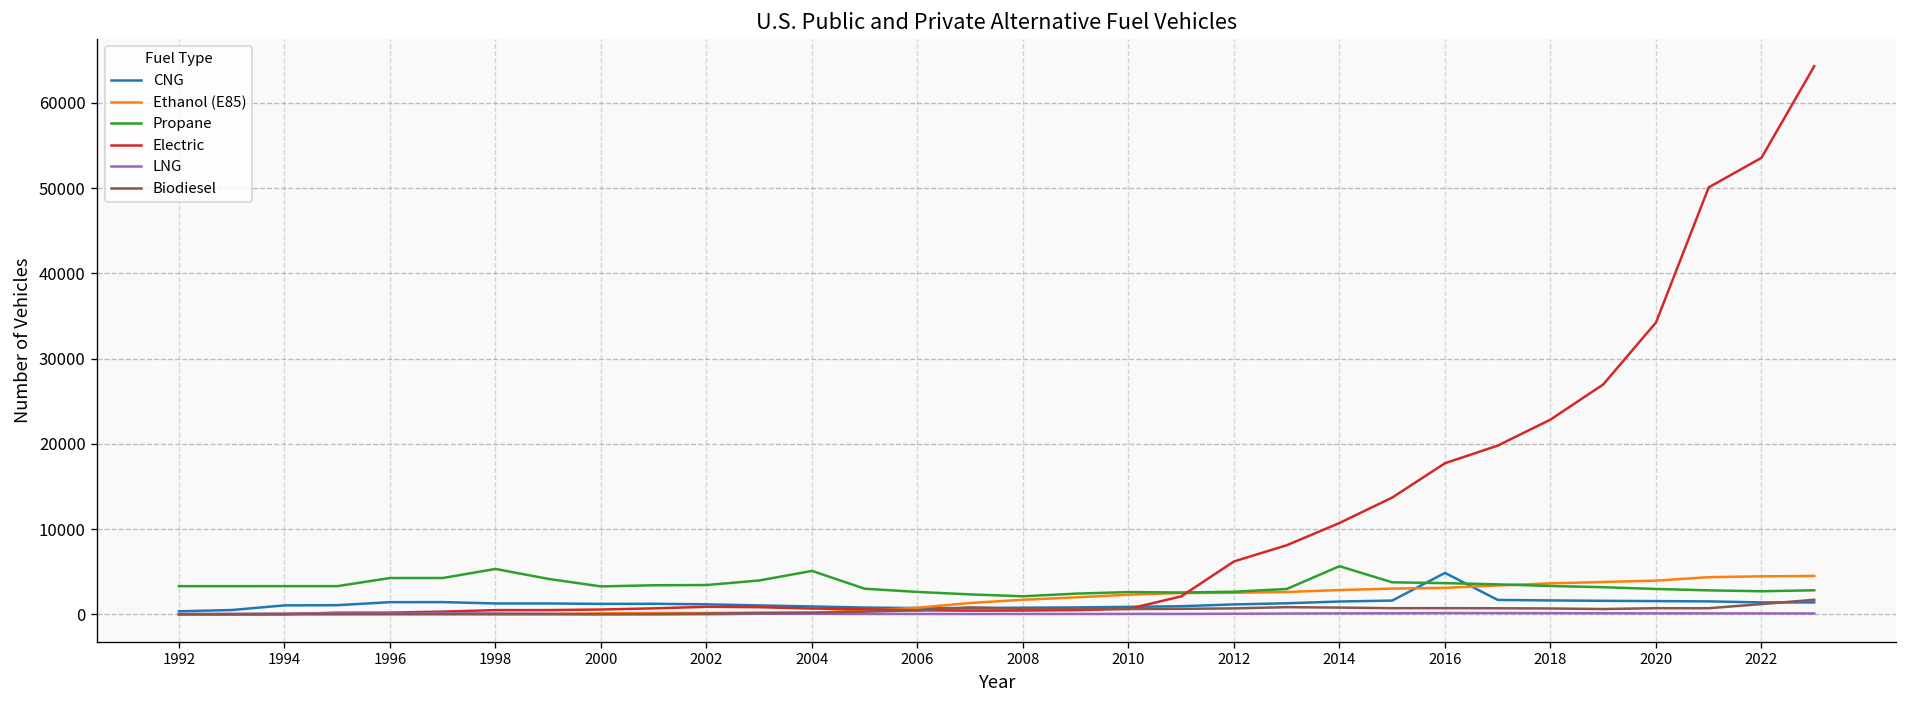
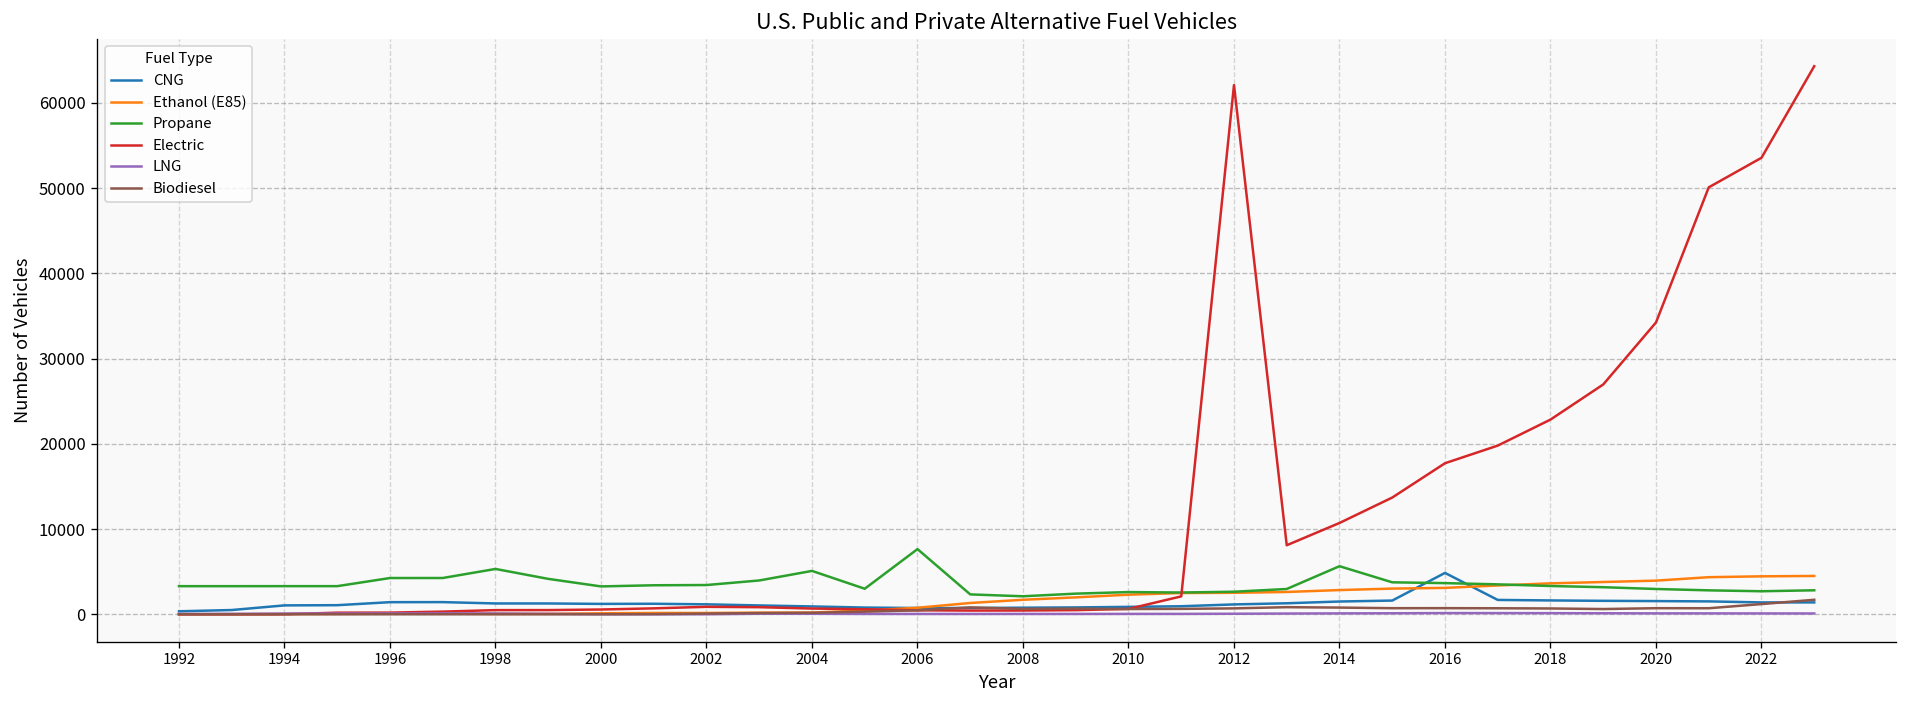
Propane, 2006: 3000 -> 8000
Electric, 2012: 6000 -> 62000
